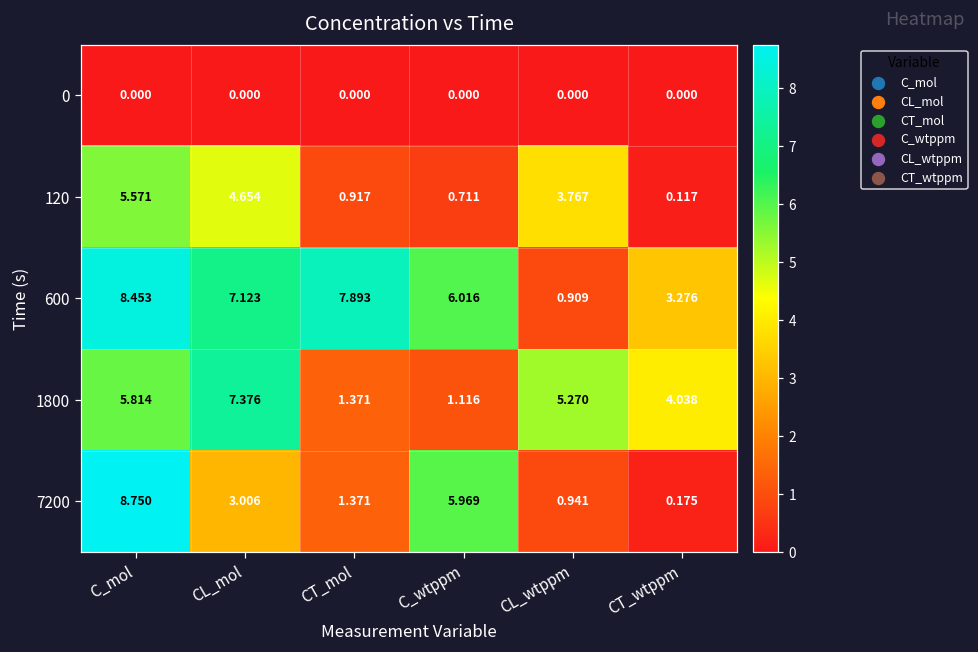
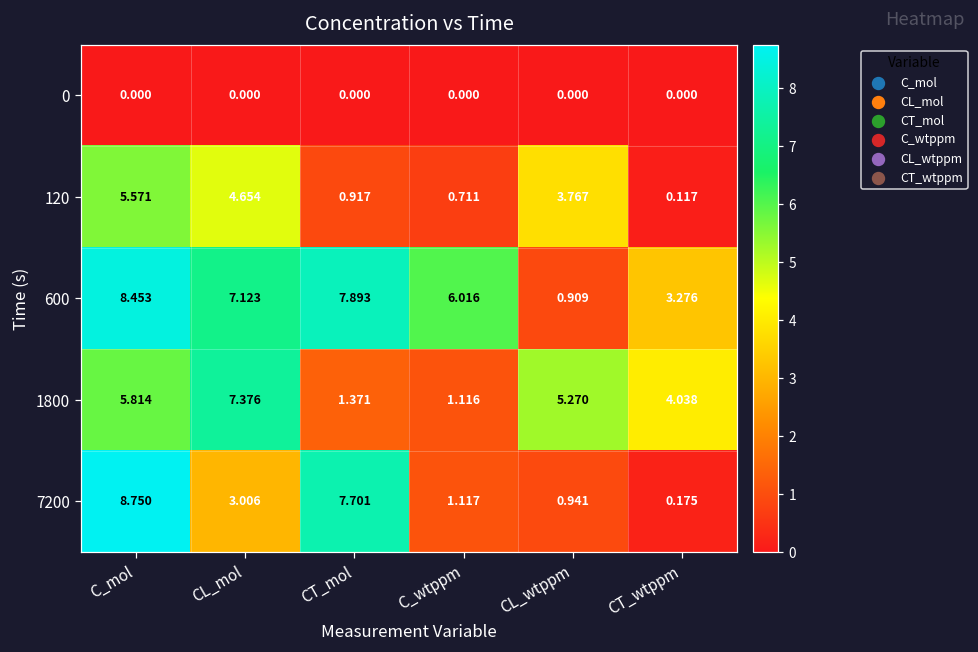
7200, CT_mol: 1.371 -> 7.701
7200, C_wtppm: 5.969 -> 1.117
